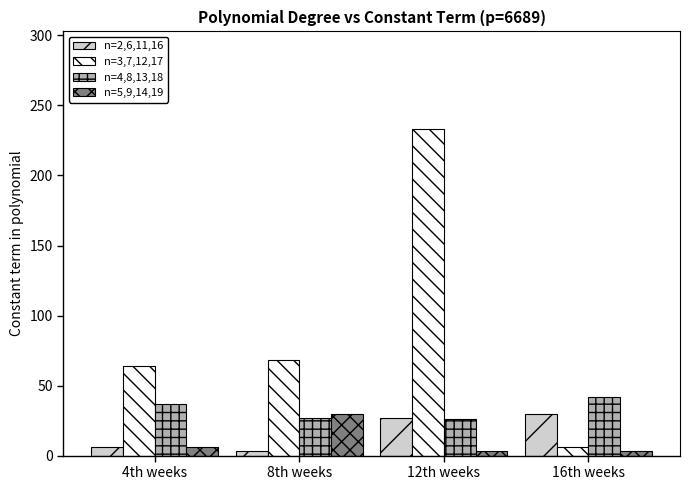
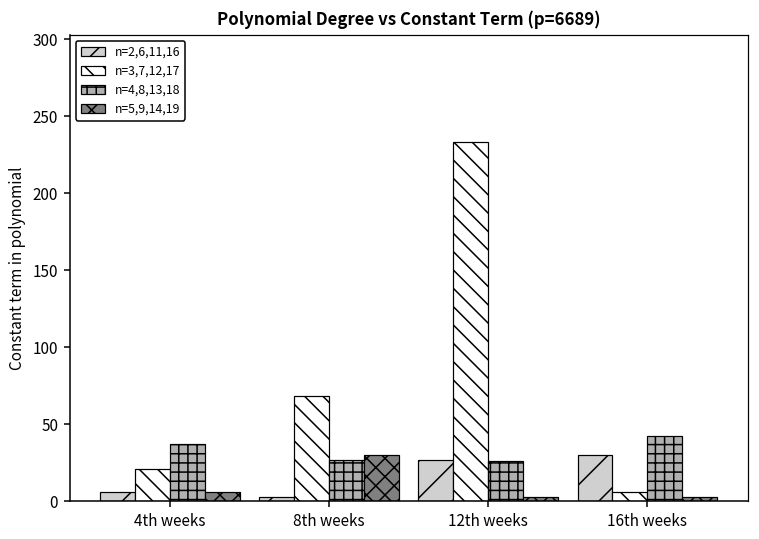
n=3,7,12,17, 4th weeks: 64 -> 21
